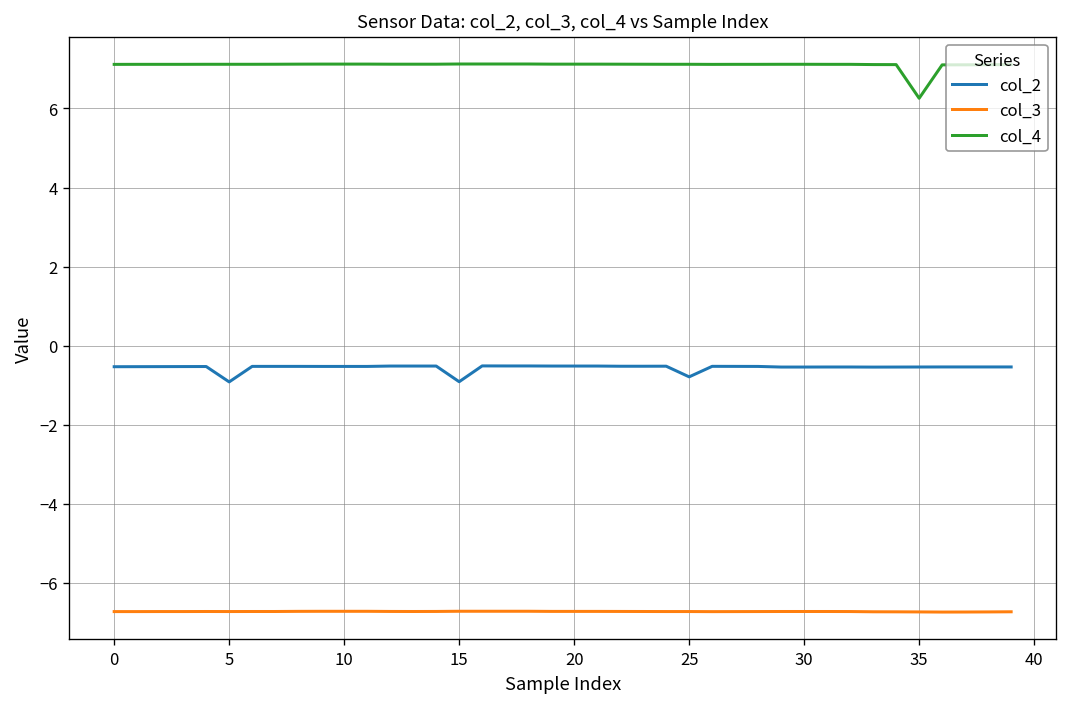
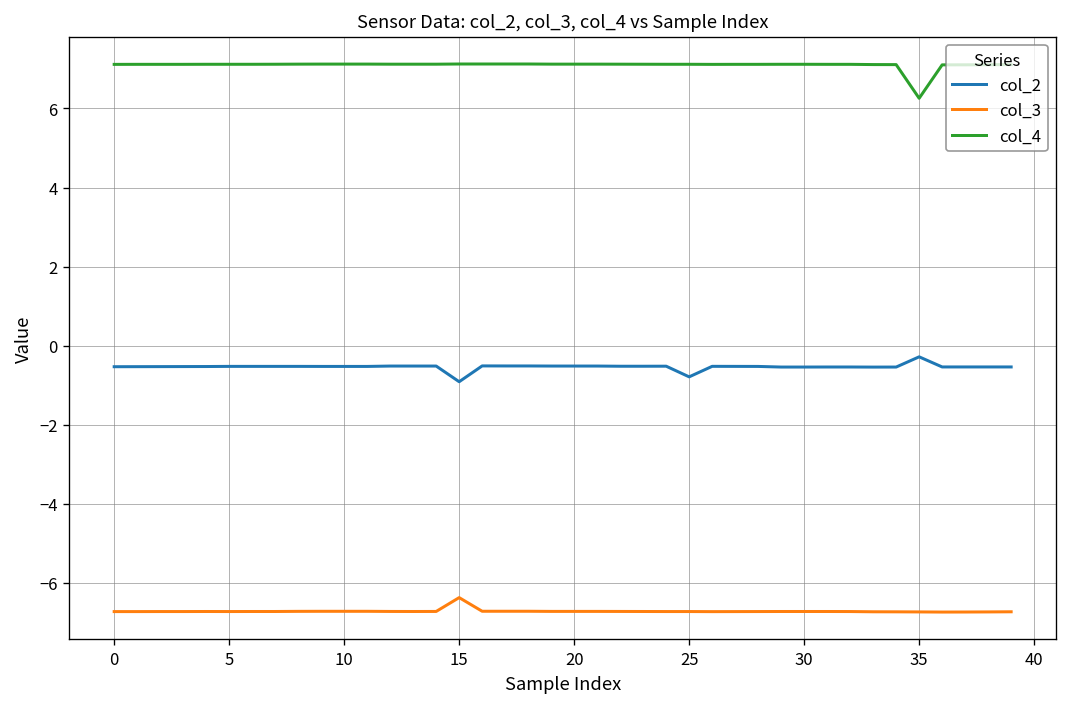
col_2, 5: -0.9 -> -0.5
col_3, 15: -6.7 -> -6.4
col_2, 35: -0.5 -> -0.3
